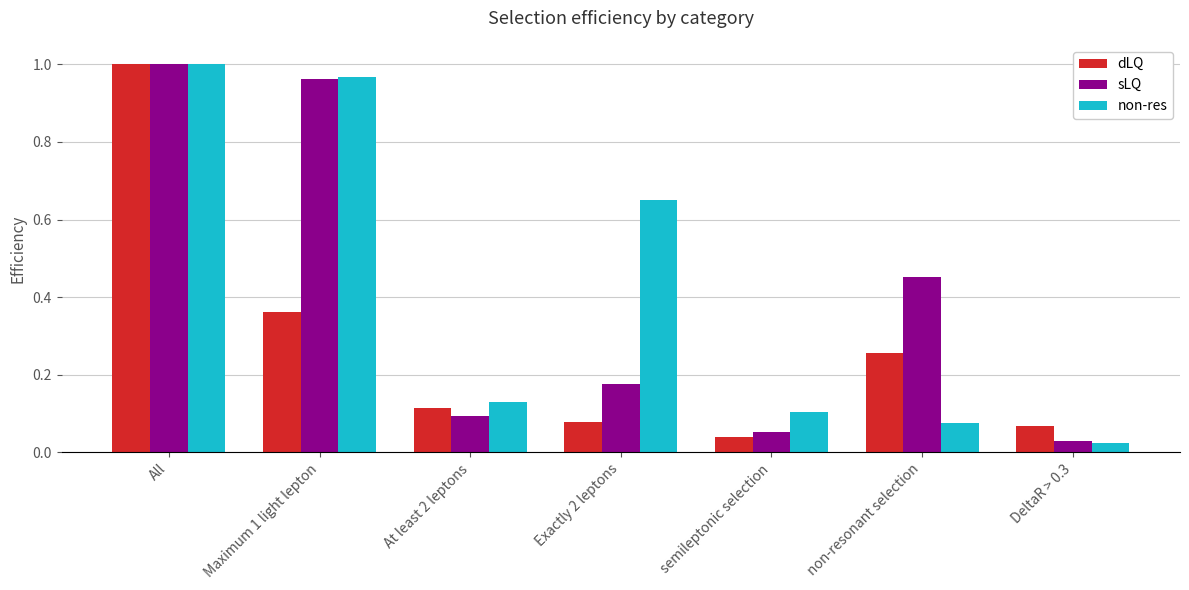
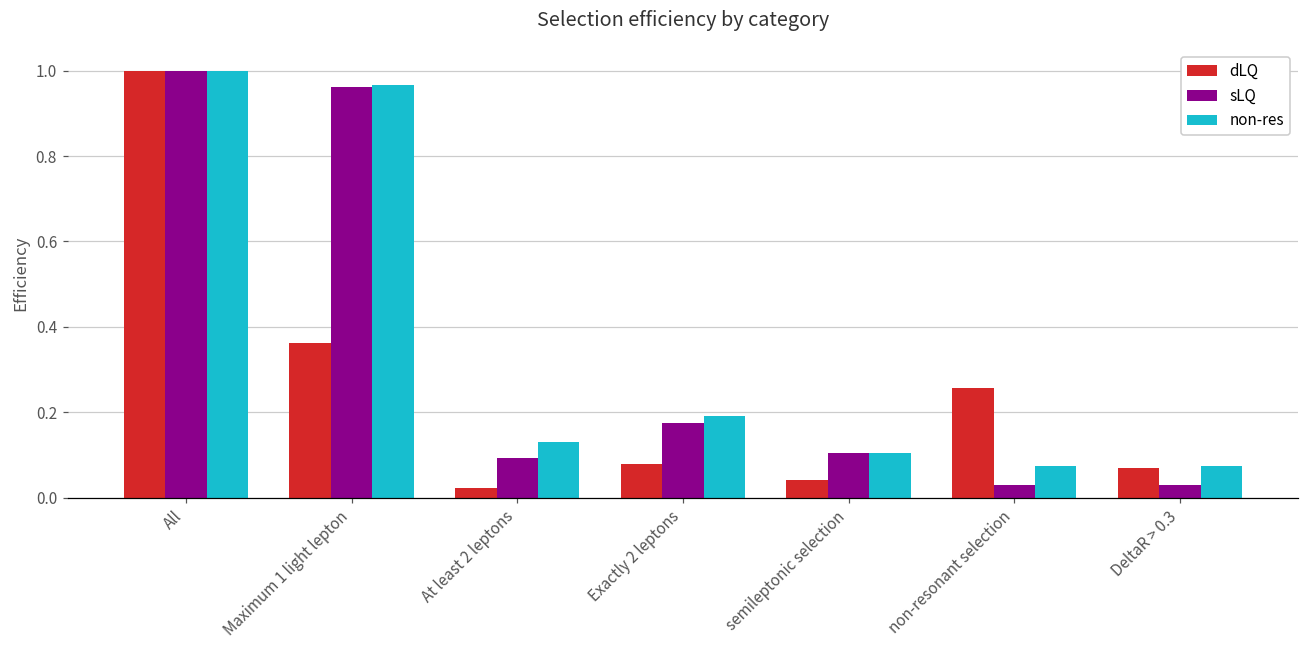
dLQ, At least 2 leptons: 0.11 -> 0.02
non-res, Exactly 2 leptons: 0.65 -> 0.19
sLQ, semileptonic selection: 0.05 -> 0.10
sLQ, non-resonant selection: 0.45 -> 0.03
non-res, DeltaR > 0.3: 0.02 -> 0.08
